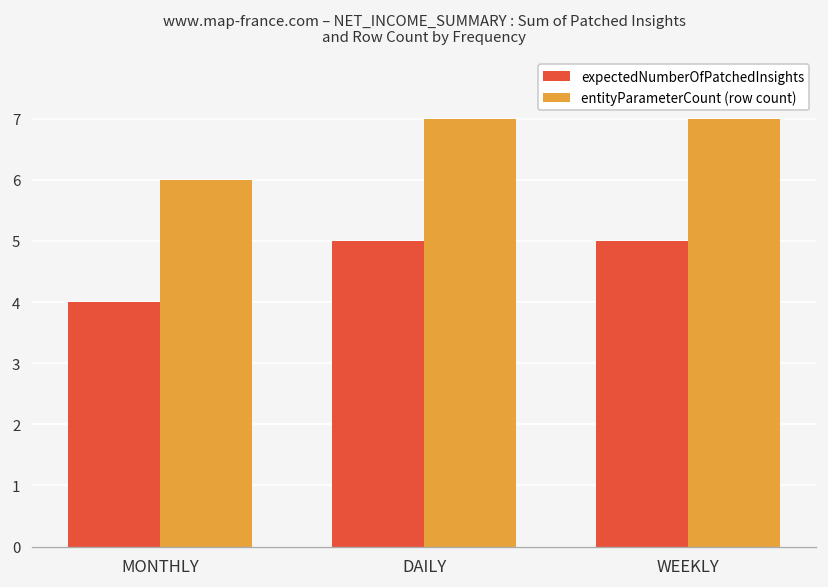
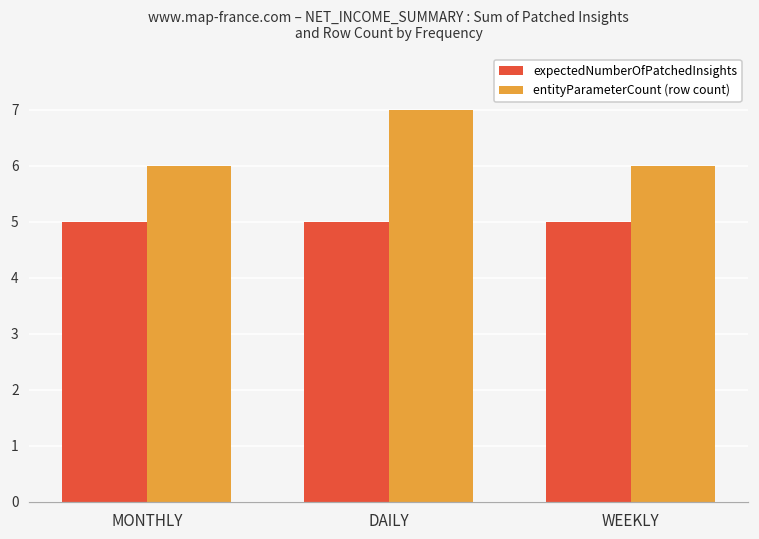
expectedNumberOfPatchedInsights, MONTHLY: 4 -> 5
entityParameterCount (row count), WEEKLY: 7 -> 6
